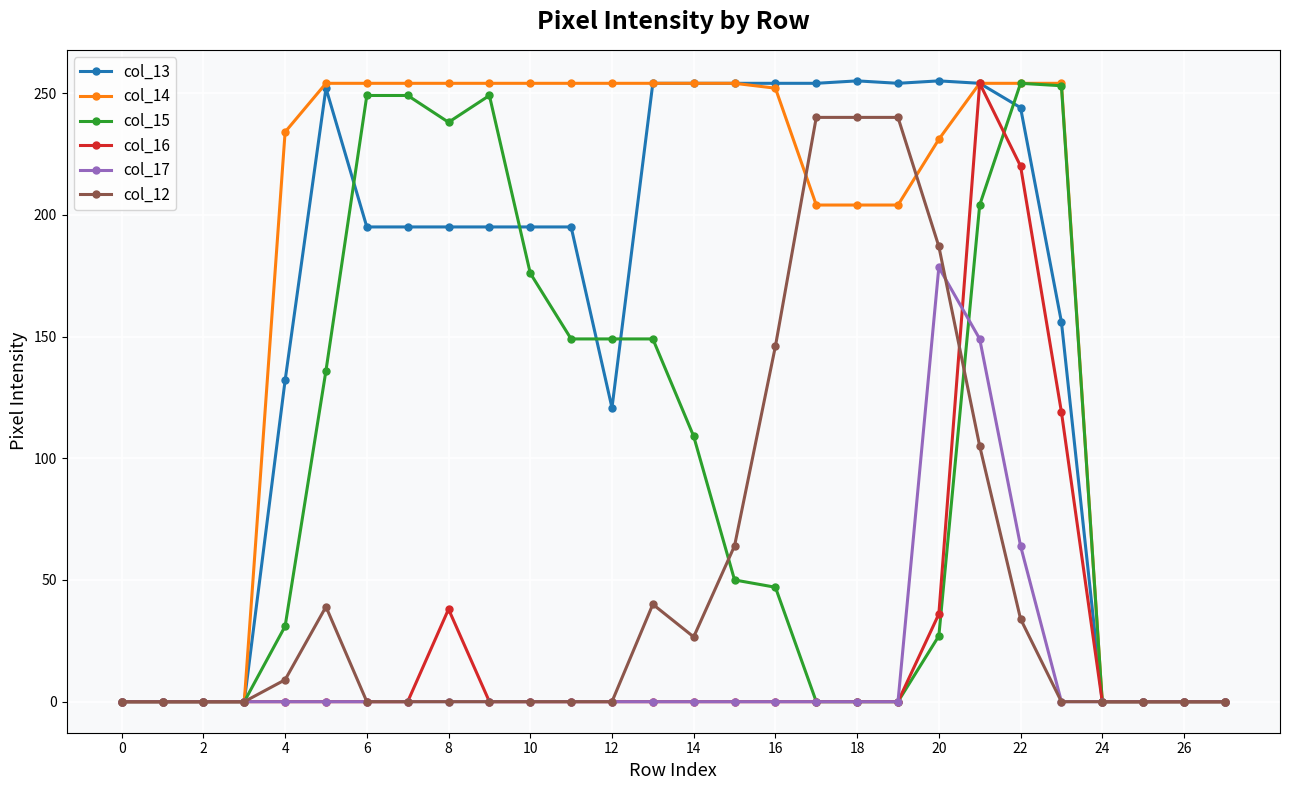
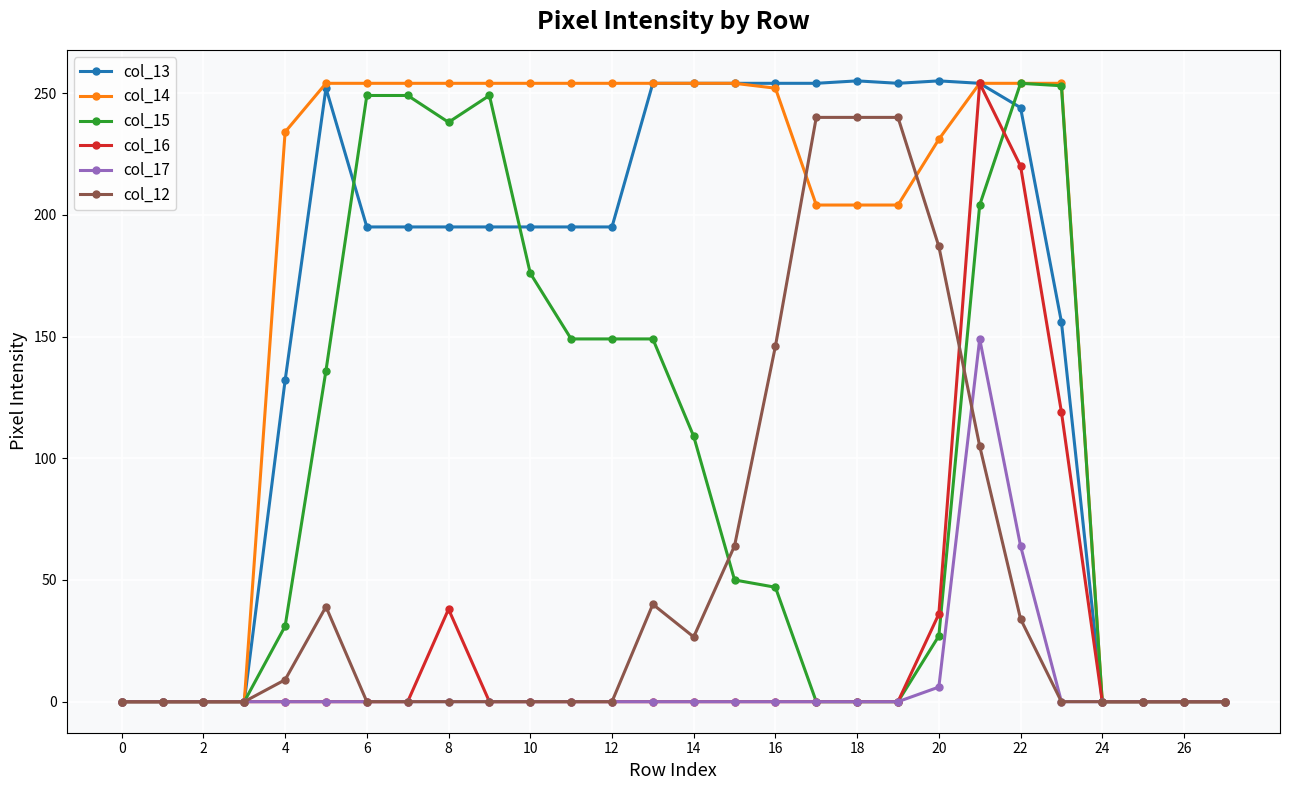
col_13, 12: 121 -> 195
col_17, 20: 178 -> 6
